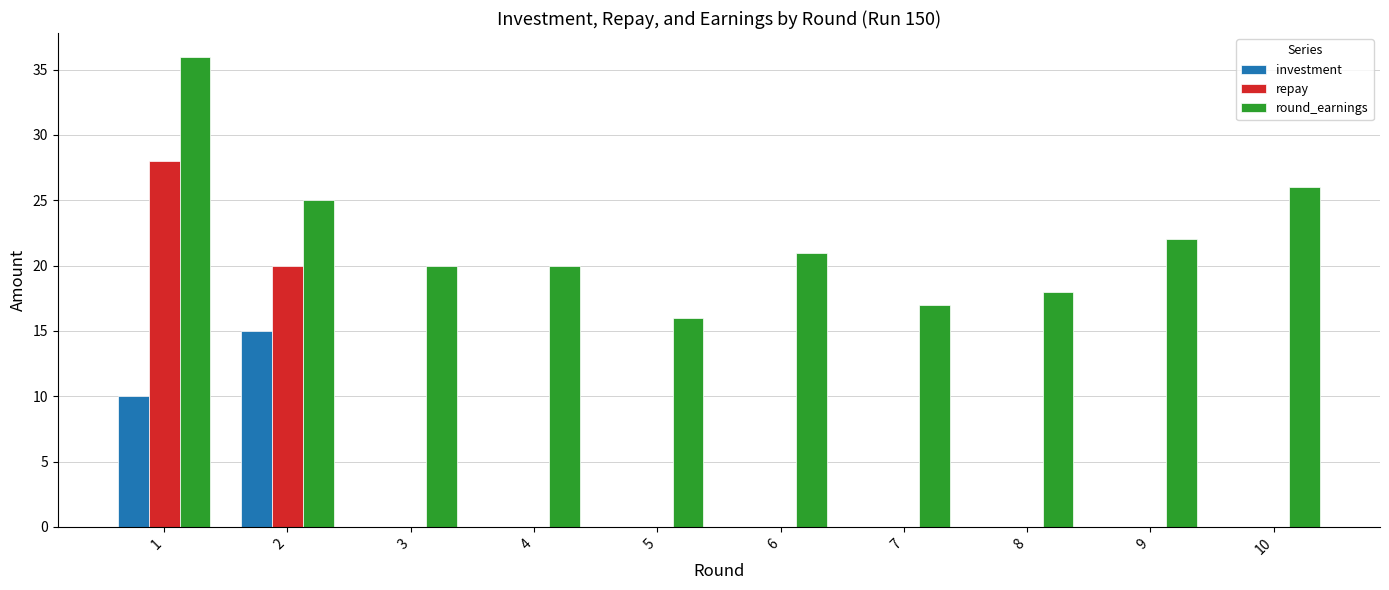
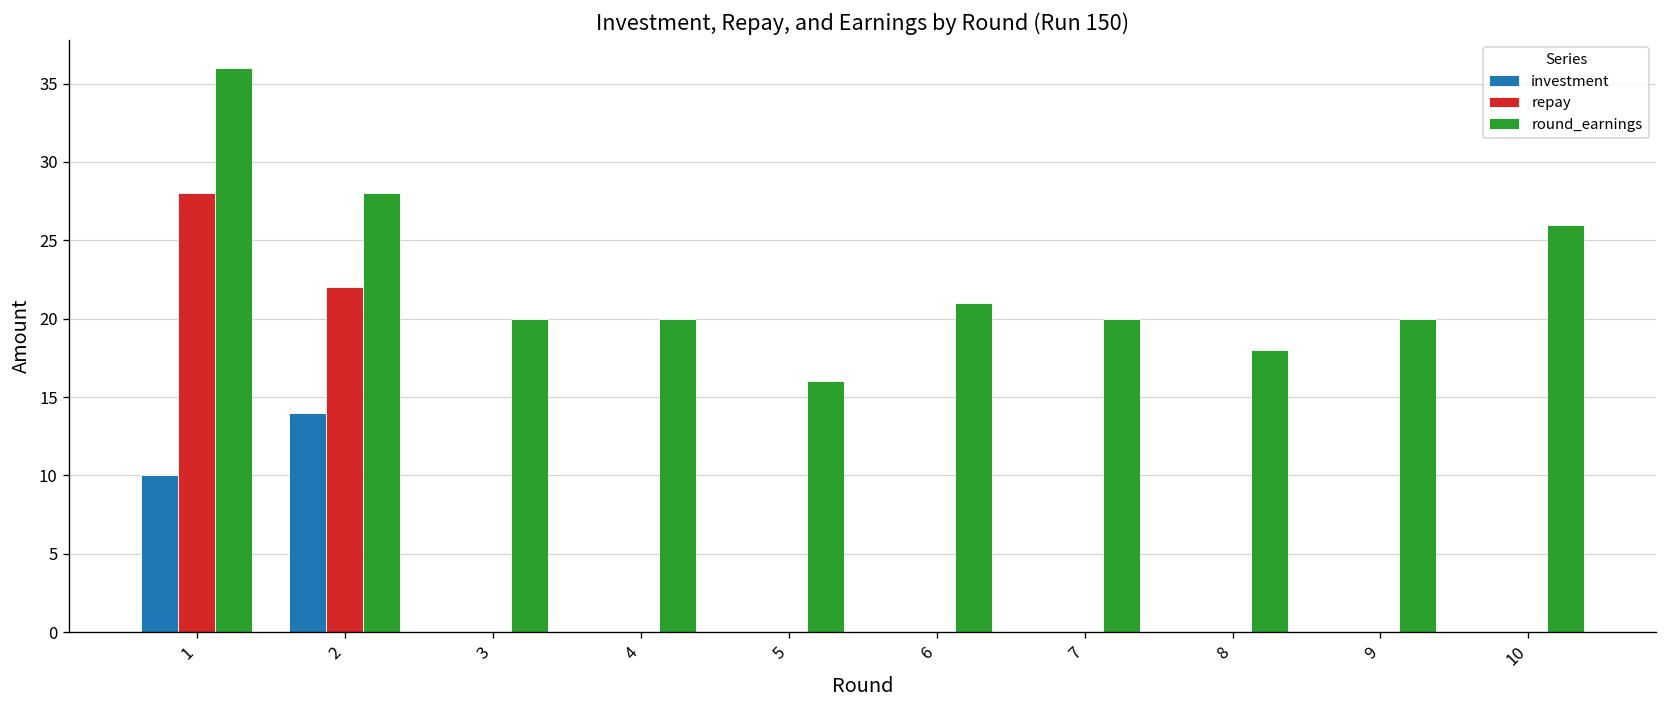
investment, 2: 15 -> 14
repay, 2: 20 -> 22
round_earnings, 2: 25 -> 28
round_earnings, 7: 17 -> 20
round_earnings, 9: 22 -> 20
